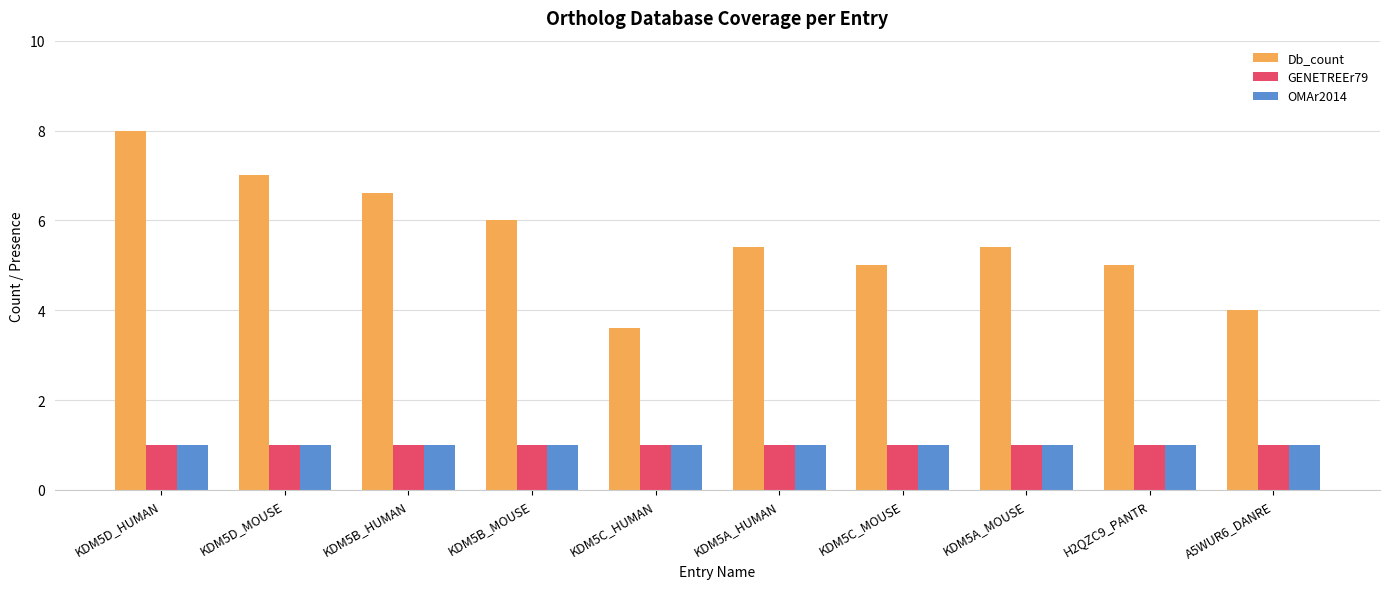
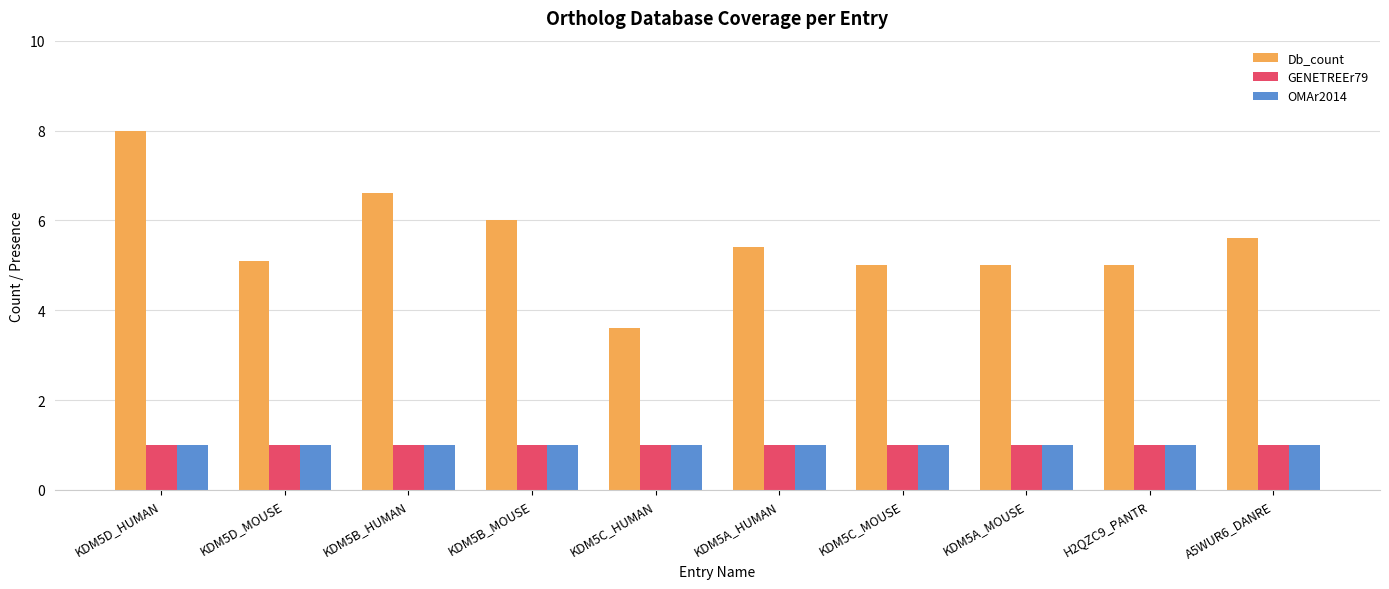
Db_count, KDM5D_MOUSE: 7.0 -> 5.1
Db_count, KDM5A_MOUSE: 5.4 -> 5.0
Db_count, A5WUR6_DANRE: 4.0 -> 5.6
